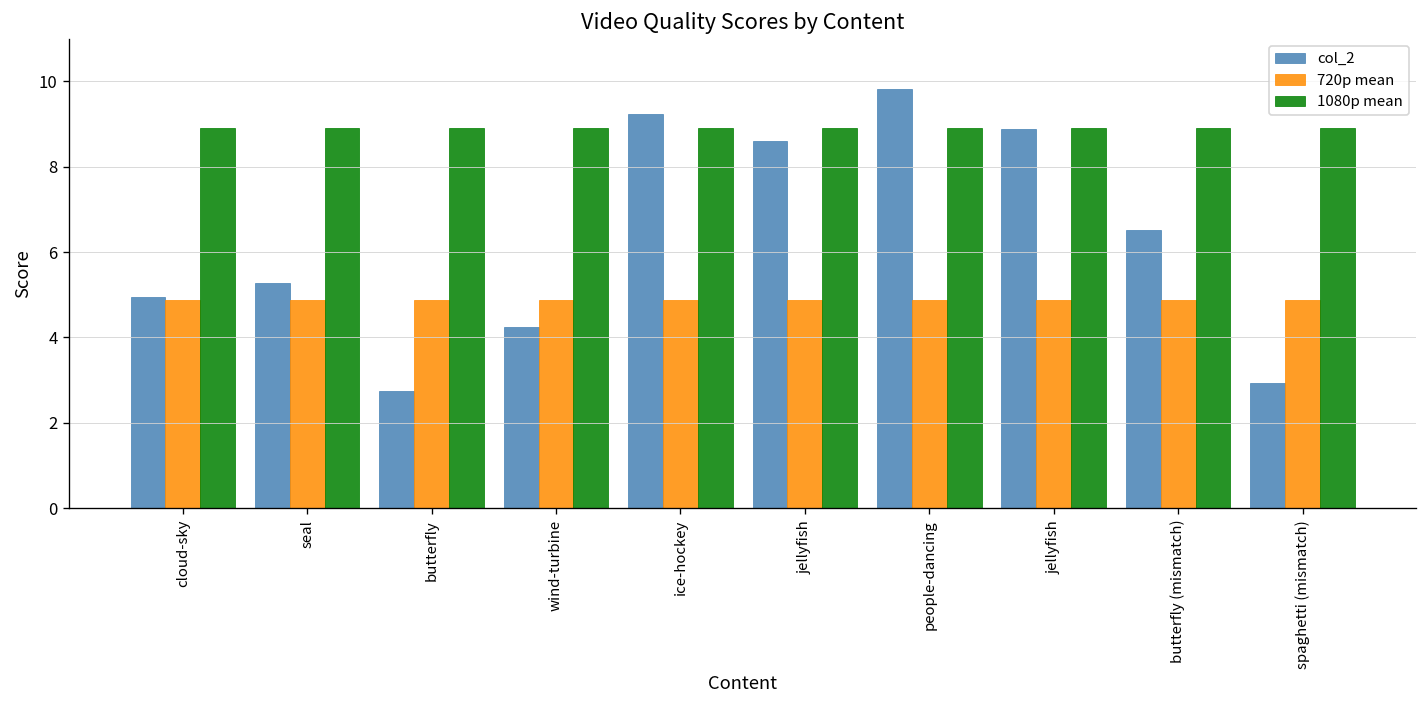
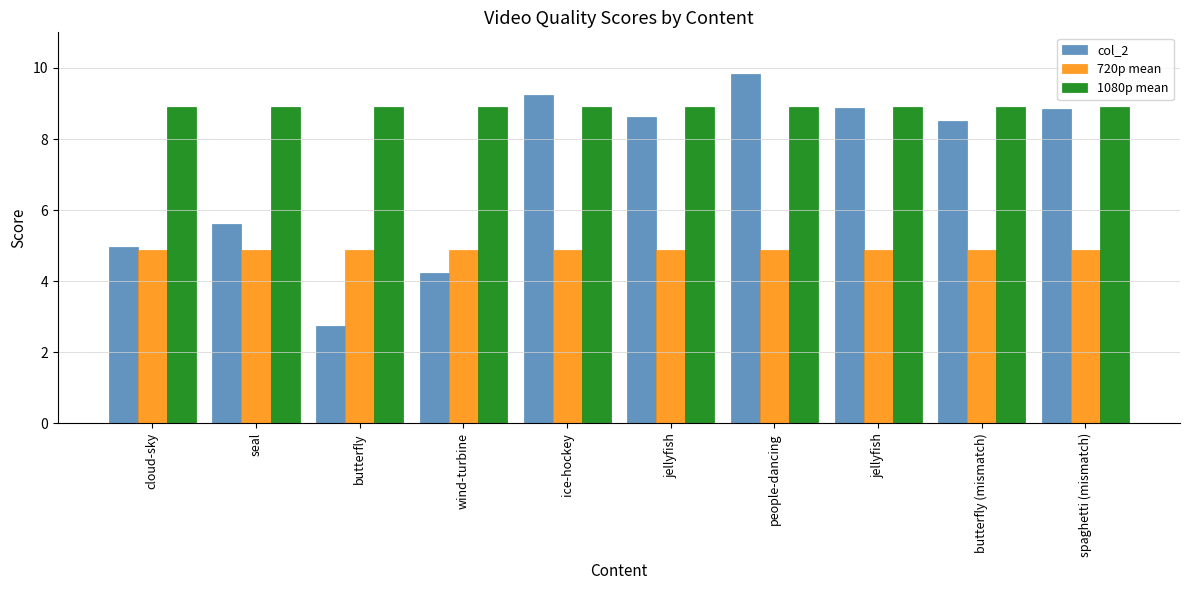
col_2, seal: 5.3 -> 5.6
col_2, butterfly (mismatch): 6.5 -> 8.5
col_2, spaghetti (mismatch): 2.9 -> 8.8
